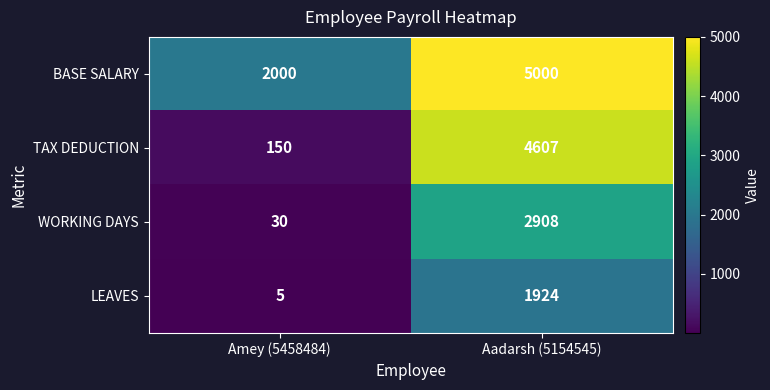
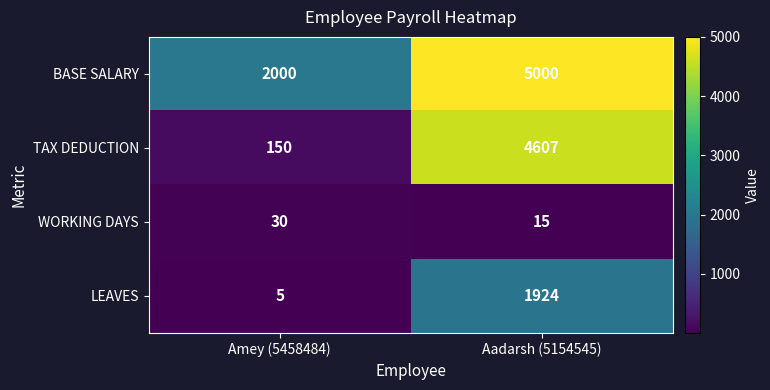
WORKING DAYS, Aadarsh (5154545): 2908 -> 15
